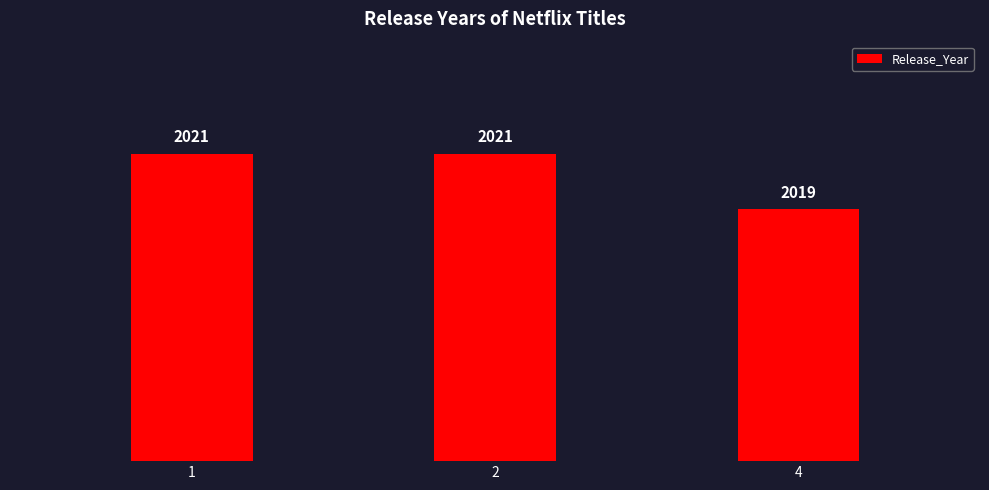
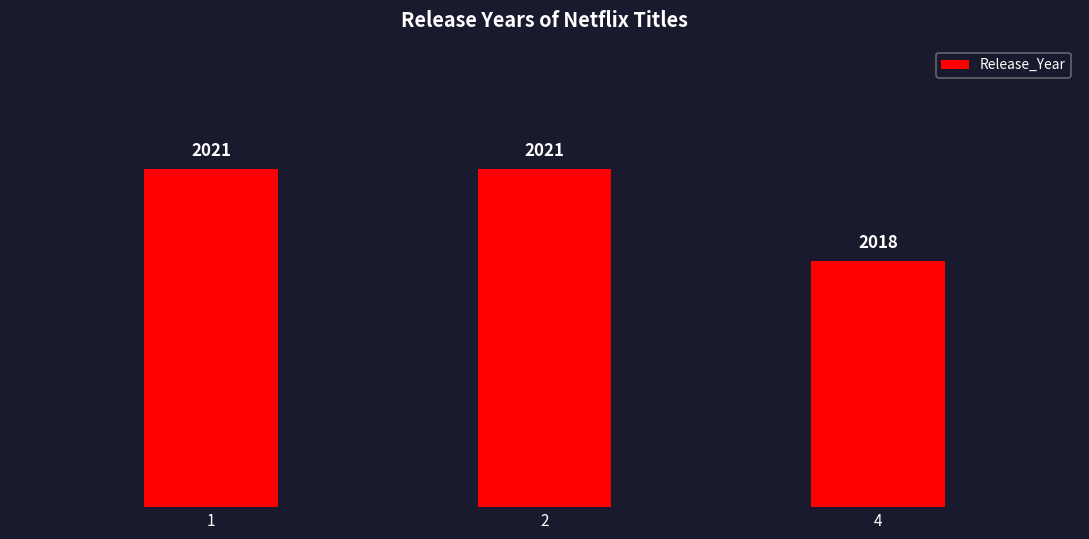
4: 2019 -> 2018
